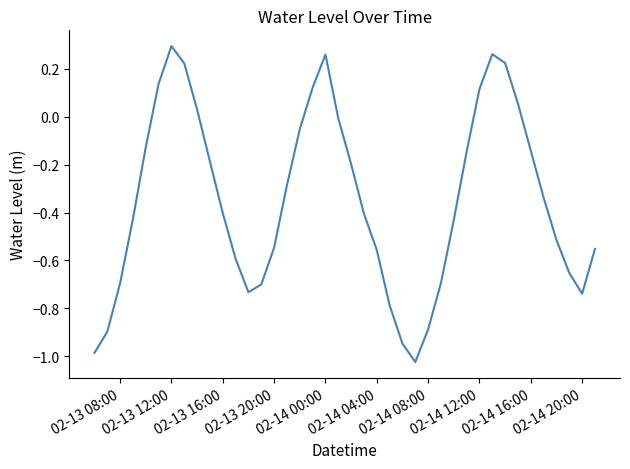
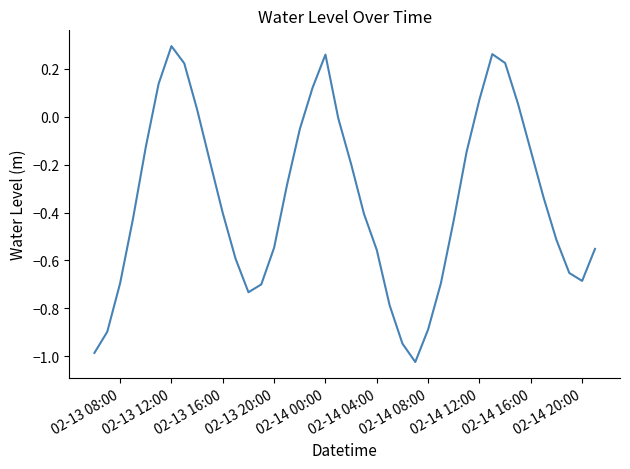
02-14 12:00: 0.11 -> 0.07
02-14 20:00: -0.74 -> -0.69
